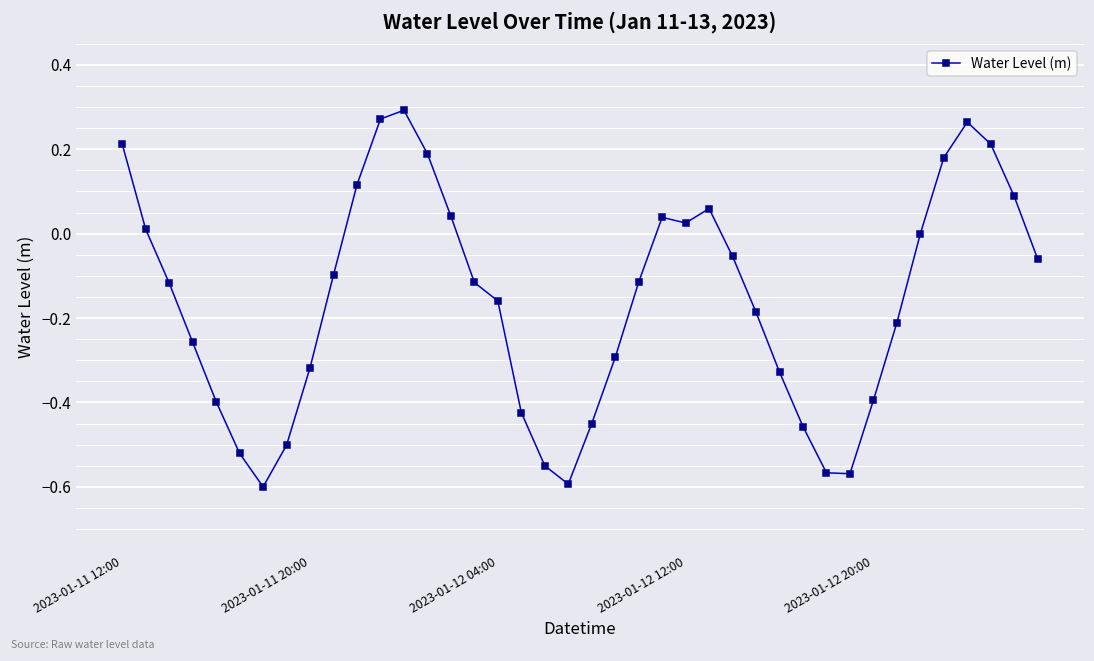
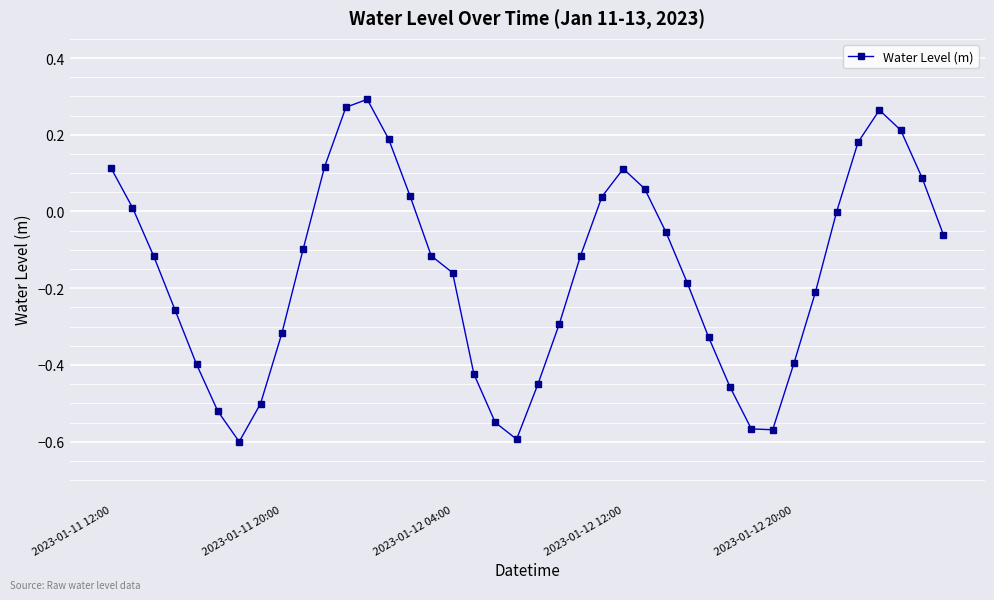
2023-01-11 12:00: 0.21 -> 0.11
2023-01-12 12:00: 0.03 -> 0.11
